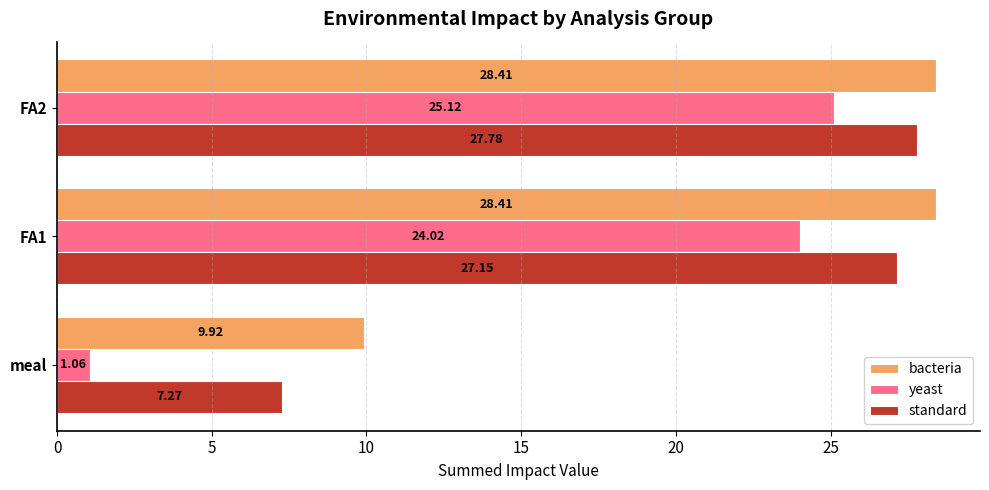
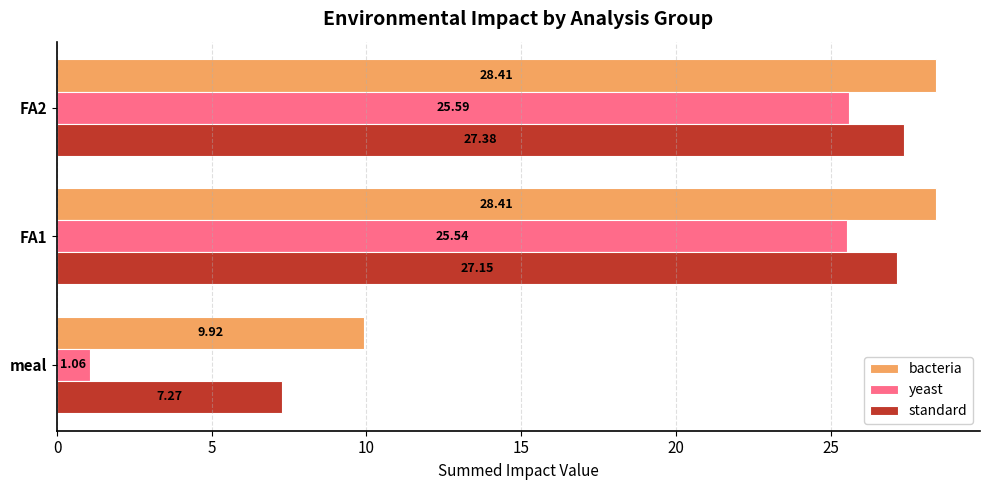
yeast, FA2: 25.12 -> 25.59
standard, FA2: 27.78 -> 27.38
yeast, FA1: 24.02 -> 25.54
